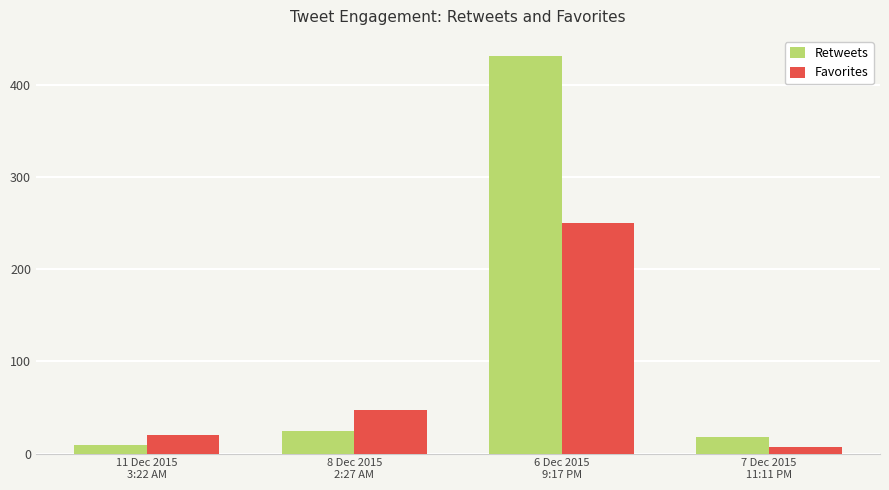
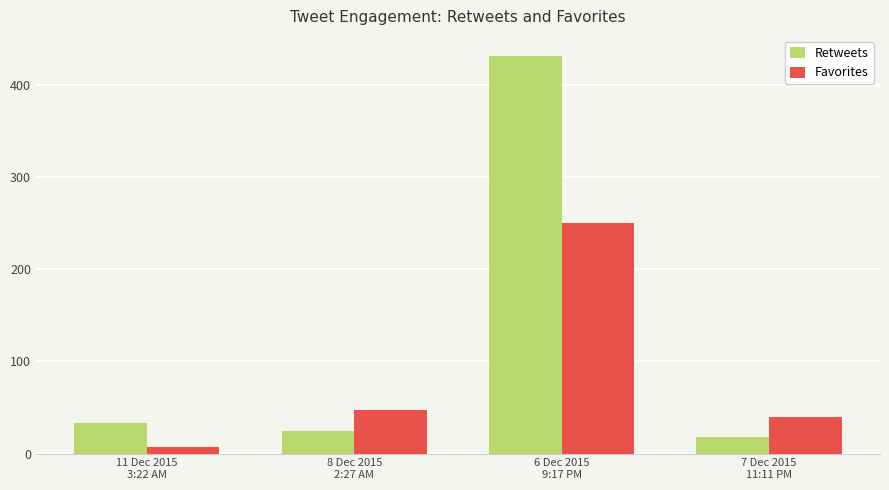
Retweets, 11 Dec 2015 3:22 AM: 10 -> 30
Favorites, 11 Dec 2015 3:22 AM: 20 -> 10
Favorites, 7 Dec 2015 11:11 PM: 10 -> 40
